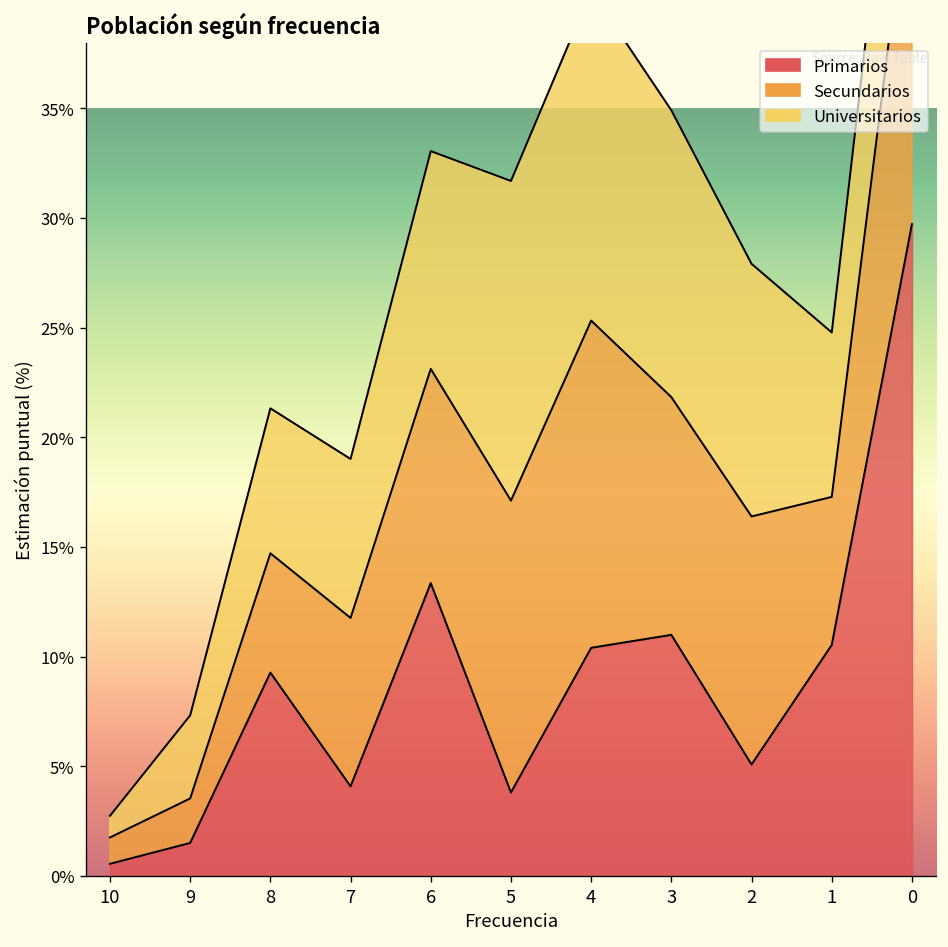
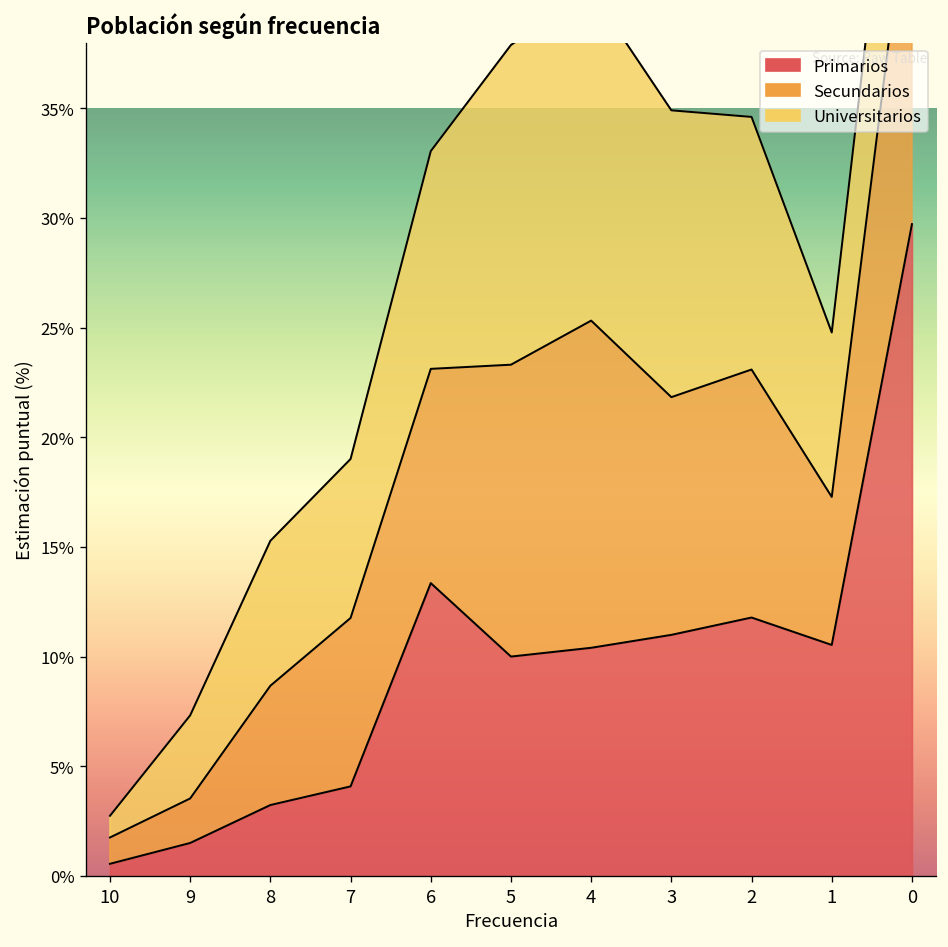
Primarios, 8: 9.3% -> 3.2%
Primarios, 5: 3.8% -> 10.0%
Primarios, 2: 5.1% -> 11.8%
